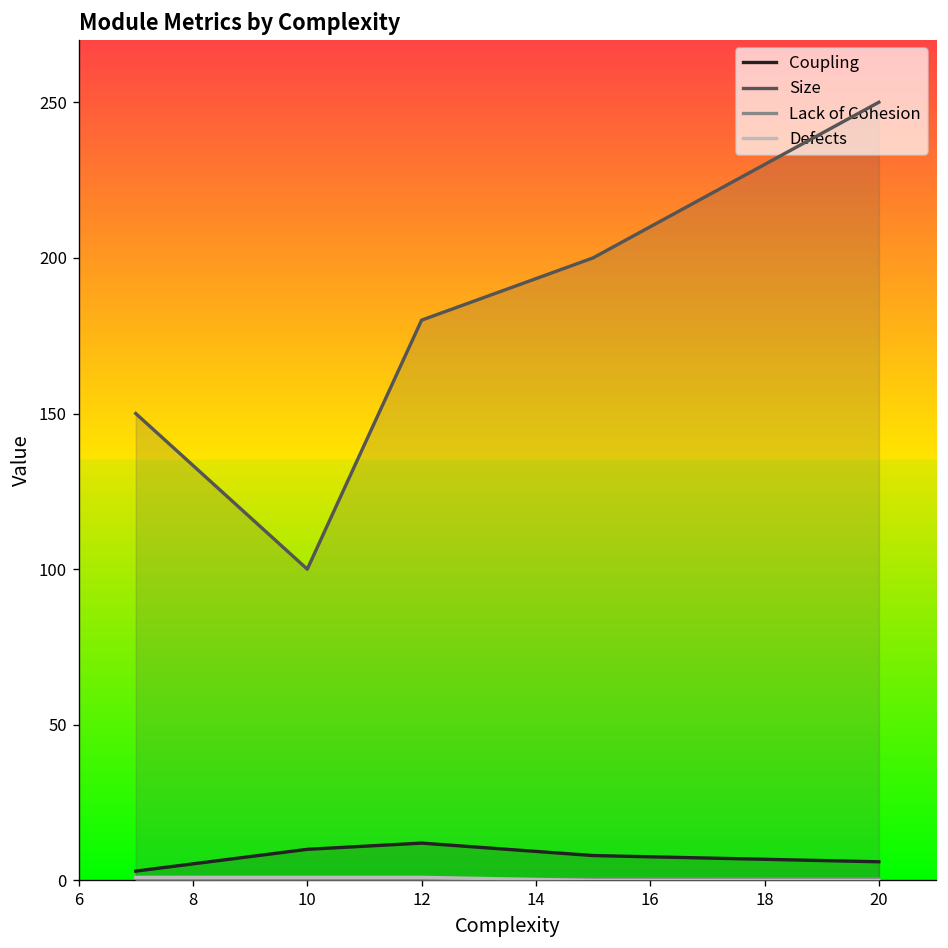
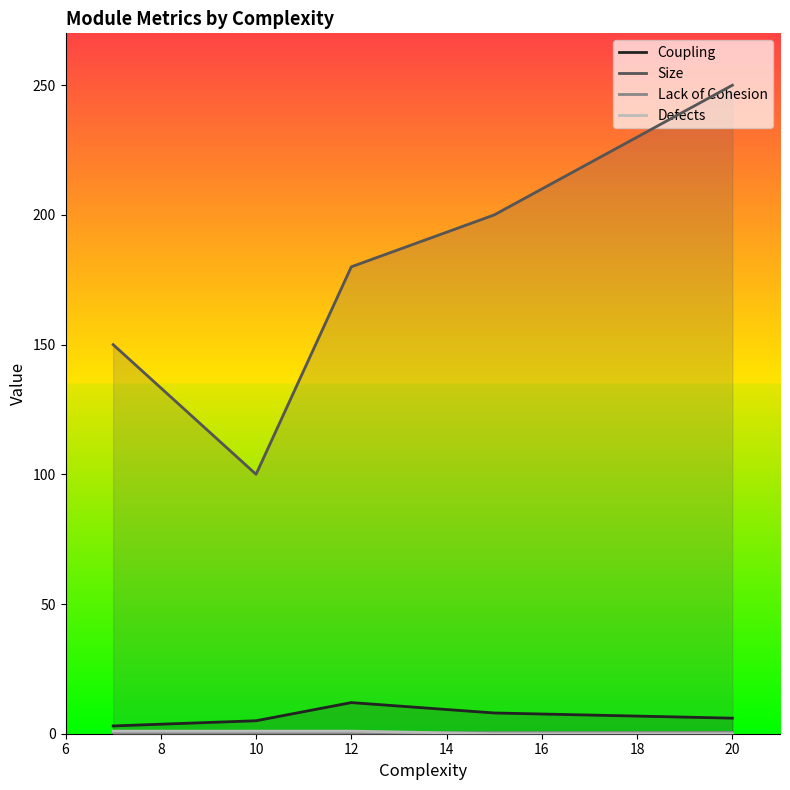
Coupling, 10: 10 -> 5
